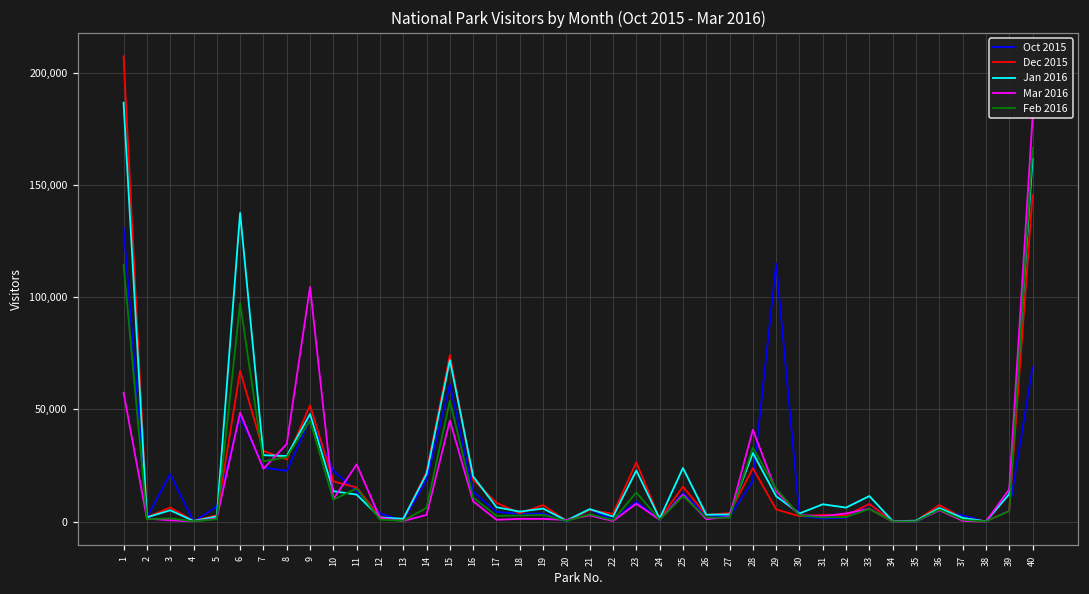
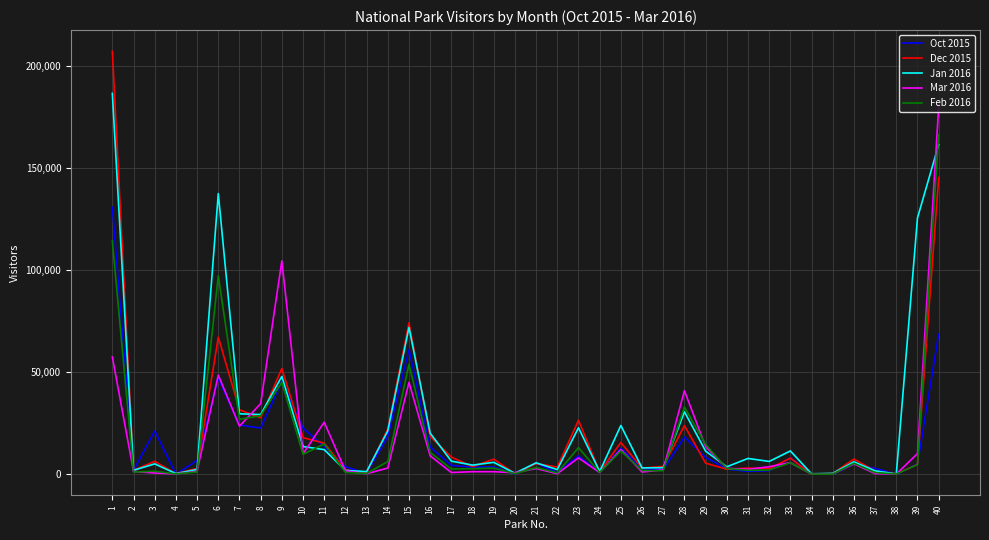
Oct 2015, 29: 115,000 -> 8,000
Jan 2016, 39: 12,000 -> 126,000
Mar 2016, 39: 14,000 -> 10,000
